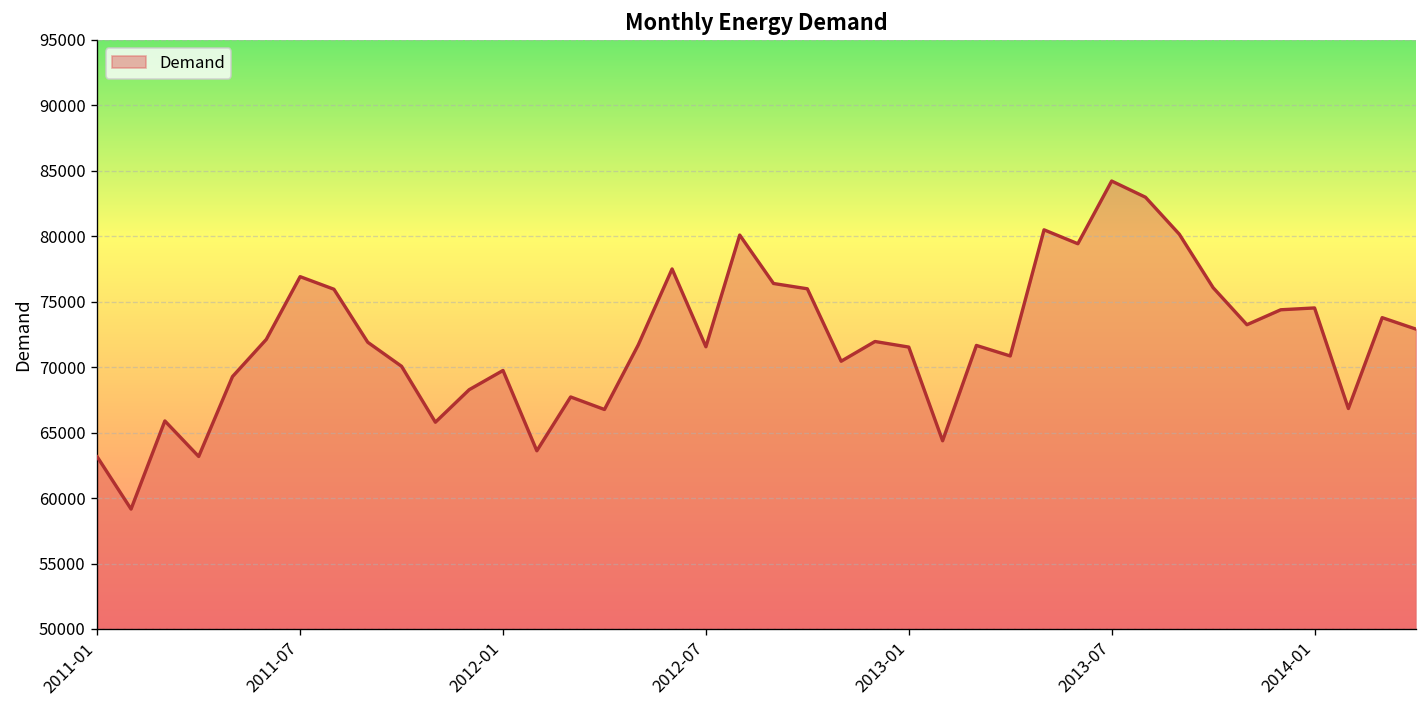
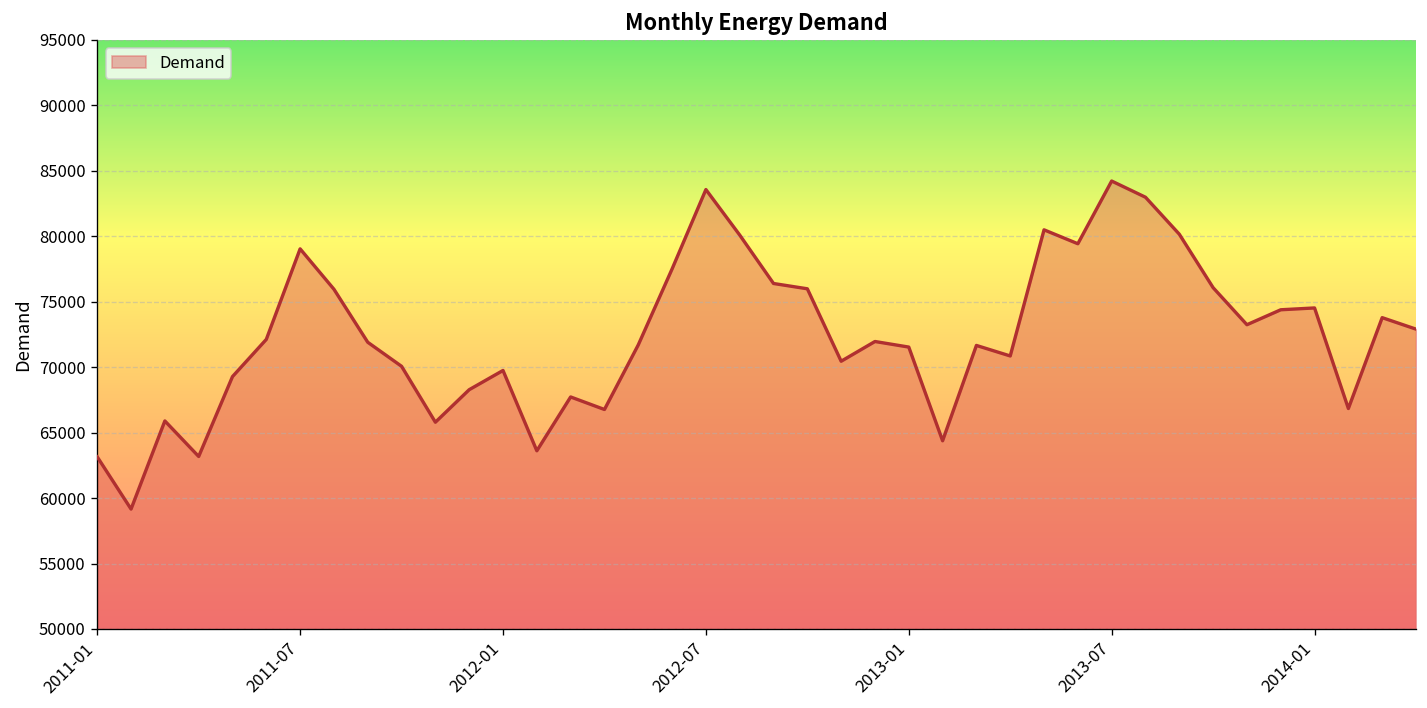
2011-07: 76900 -> 79000
2012-07: 71600 -> 83600
